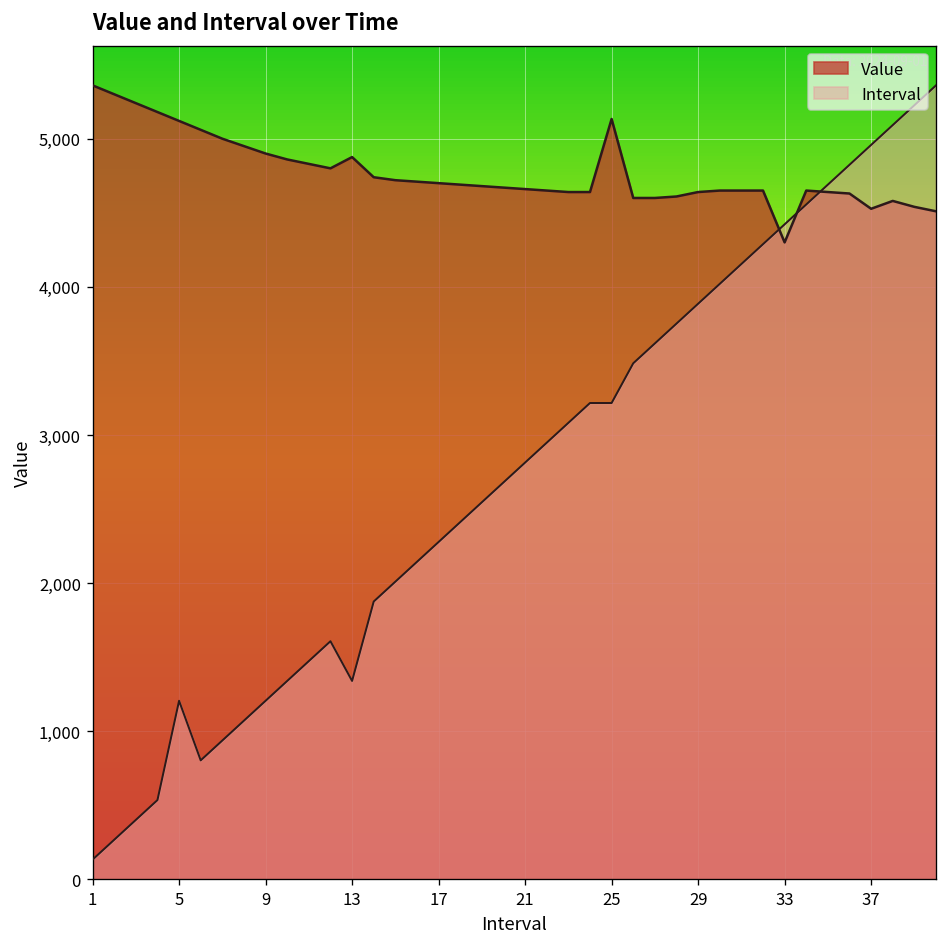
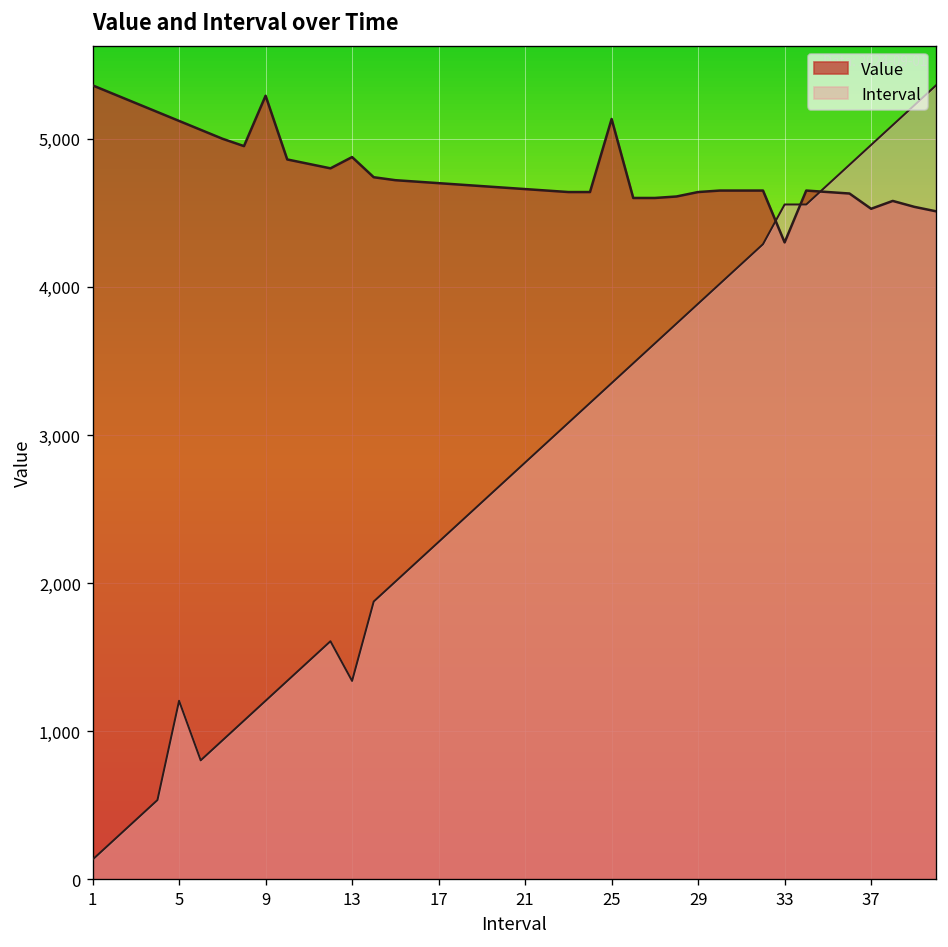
Value, 9: 4,900 -> 5,290
Interval, 25: 3,220 -> 3,350
Interval, 33: 4,420 -> 4,560
